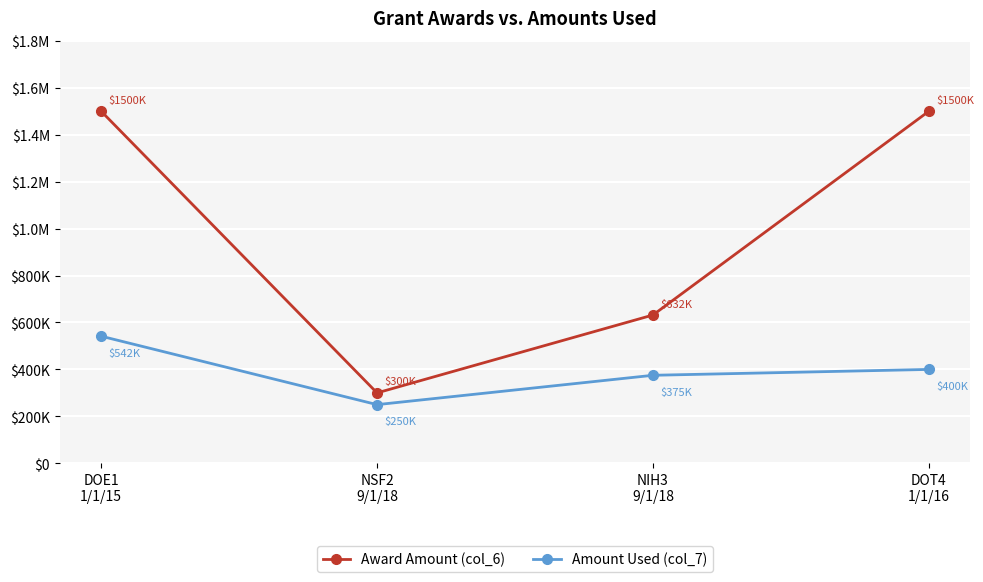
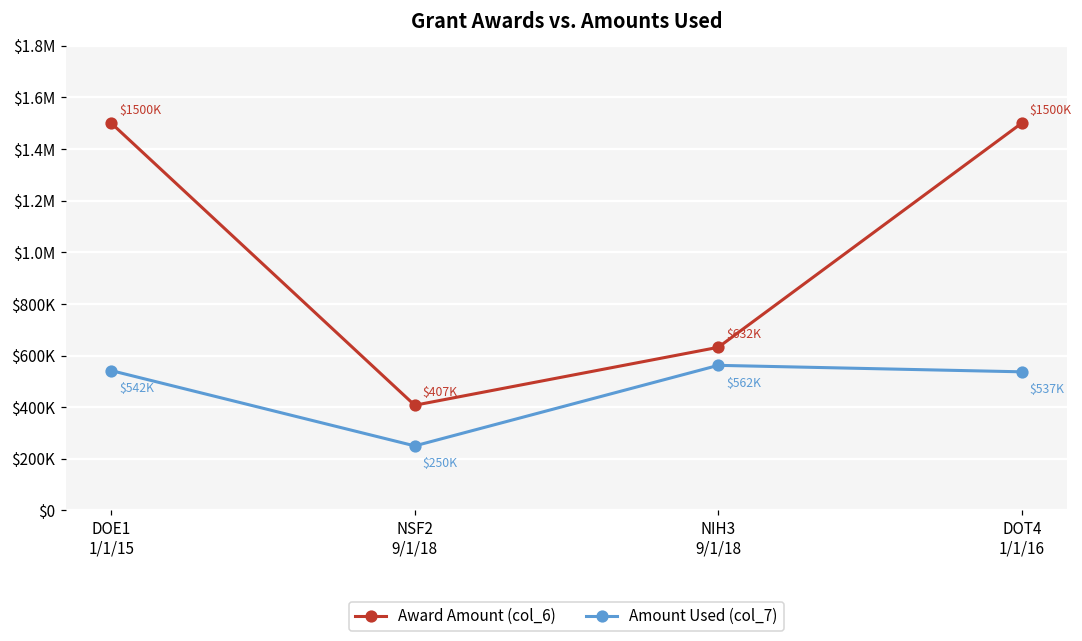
Award Amount (col_6), NSF2 9/1/18: $300K -> $407K
Amount Used (col_7), NIH3 9/1/18: $375K -> $562K
Amount Used (col_7), DOT4 1/1/16: $400K -> $537K
